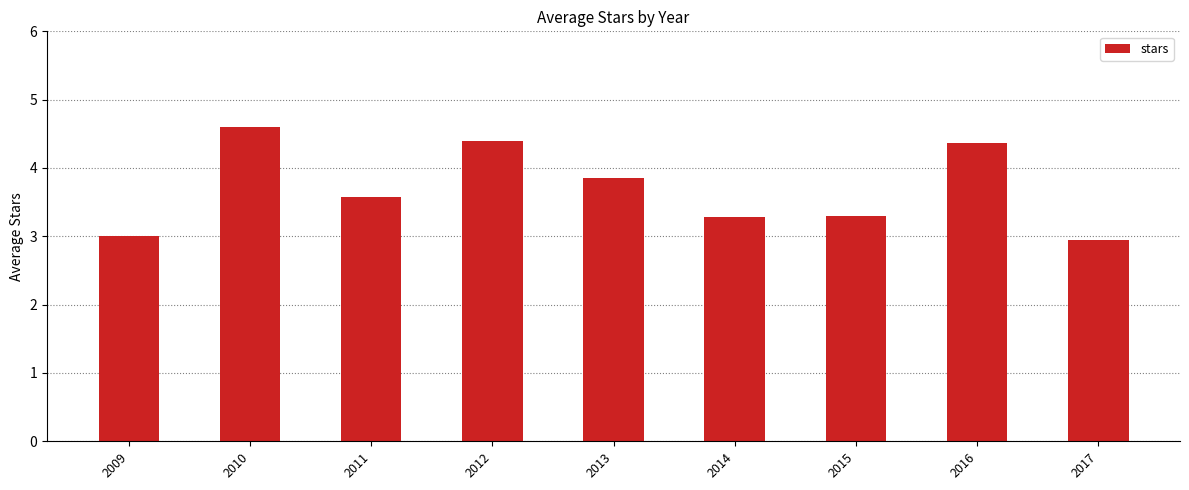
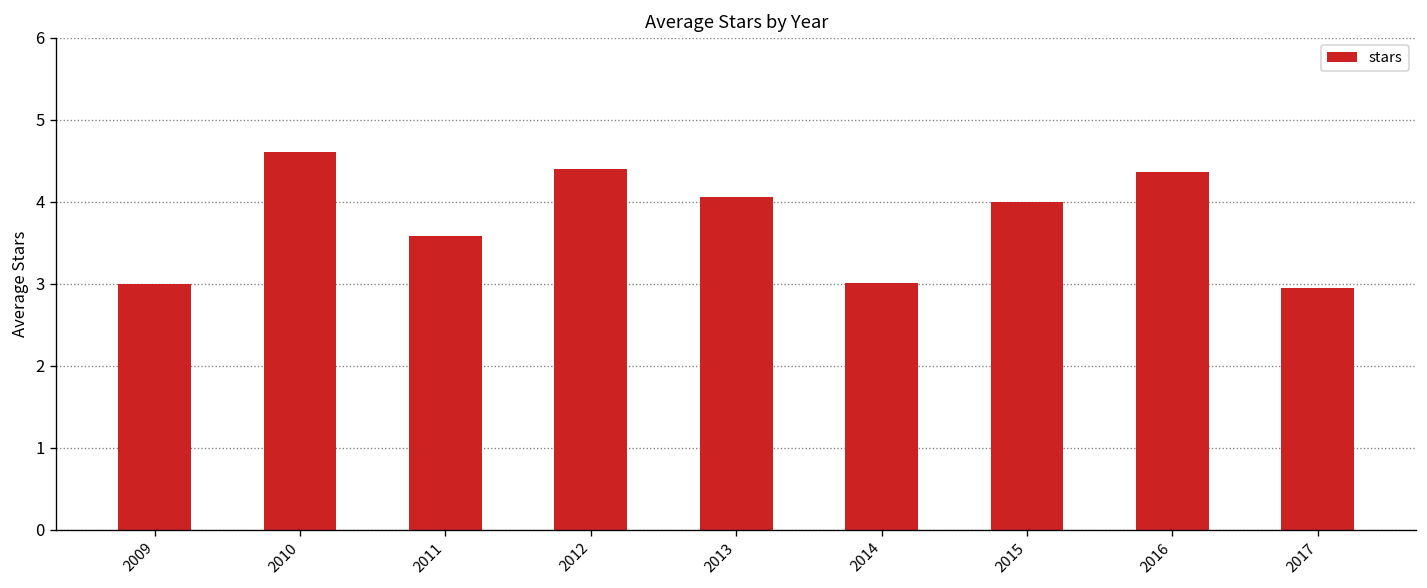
2013: 3.8 -> 4.1
2014: 3.3 -> 3.0
2015: 3.3 -> 4.0
